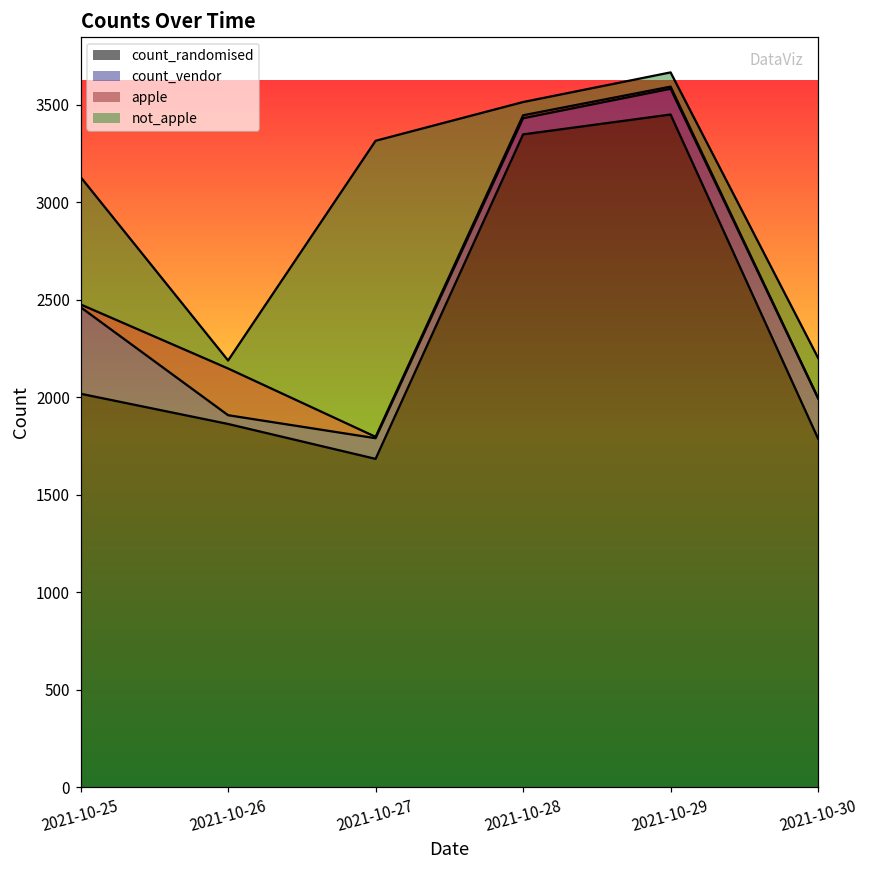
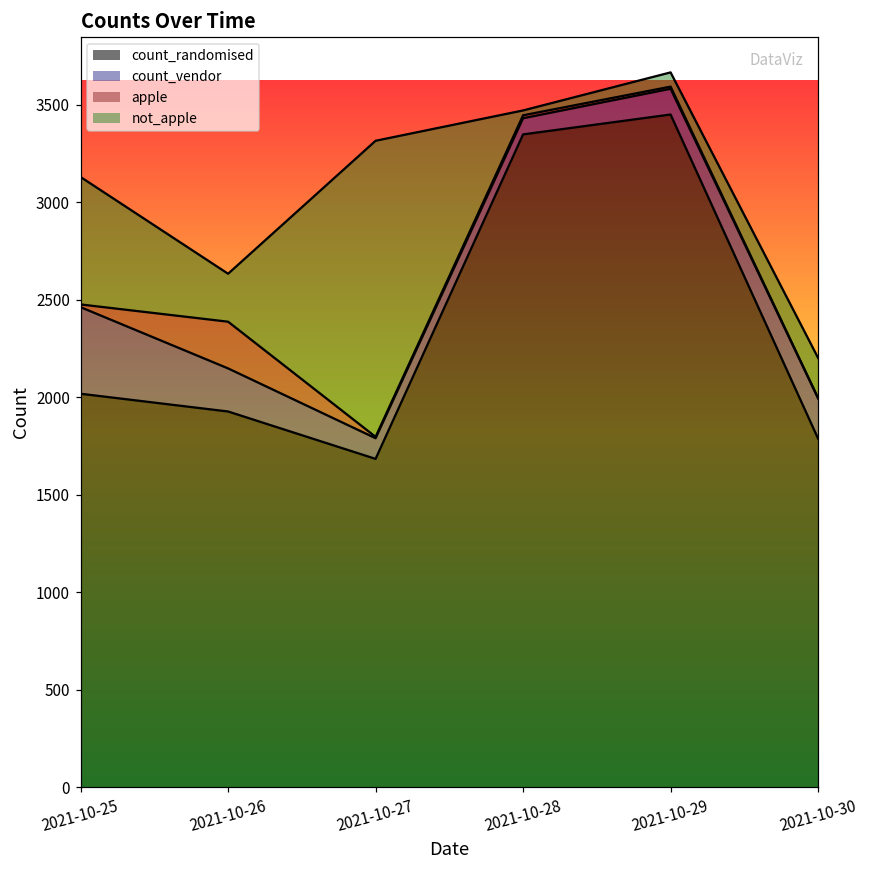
count_randomised, 2021-10-26: 1860 -> 1930
count_vendor, 2021-10-26: 50 -> 220
not_apple, 2021-10-26: 40 -> 250
not_apple, 2021-10-28: 70 -> 20
